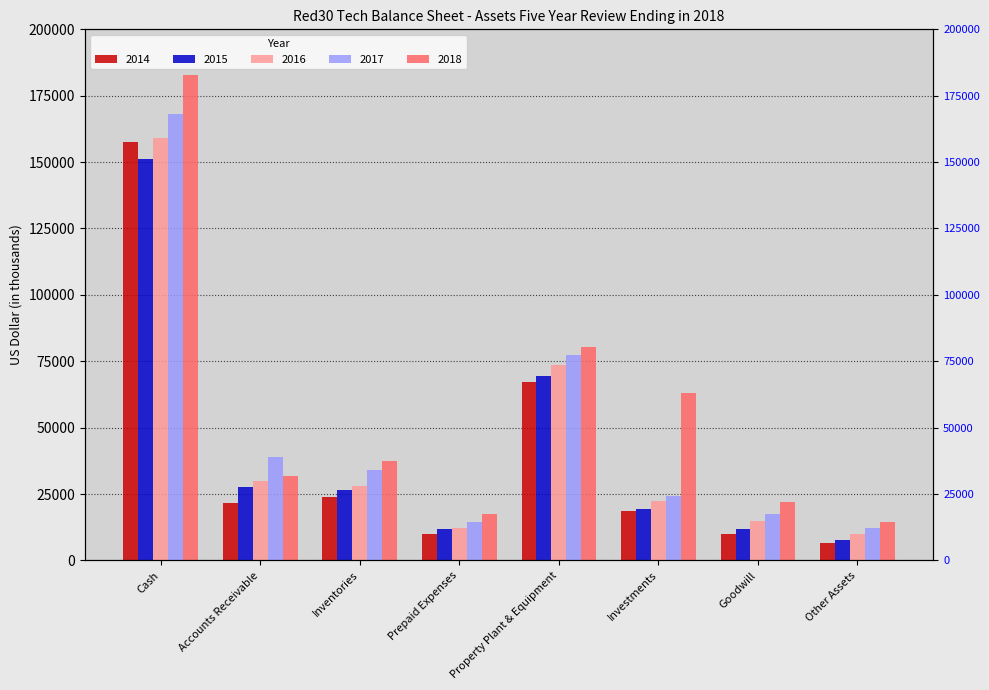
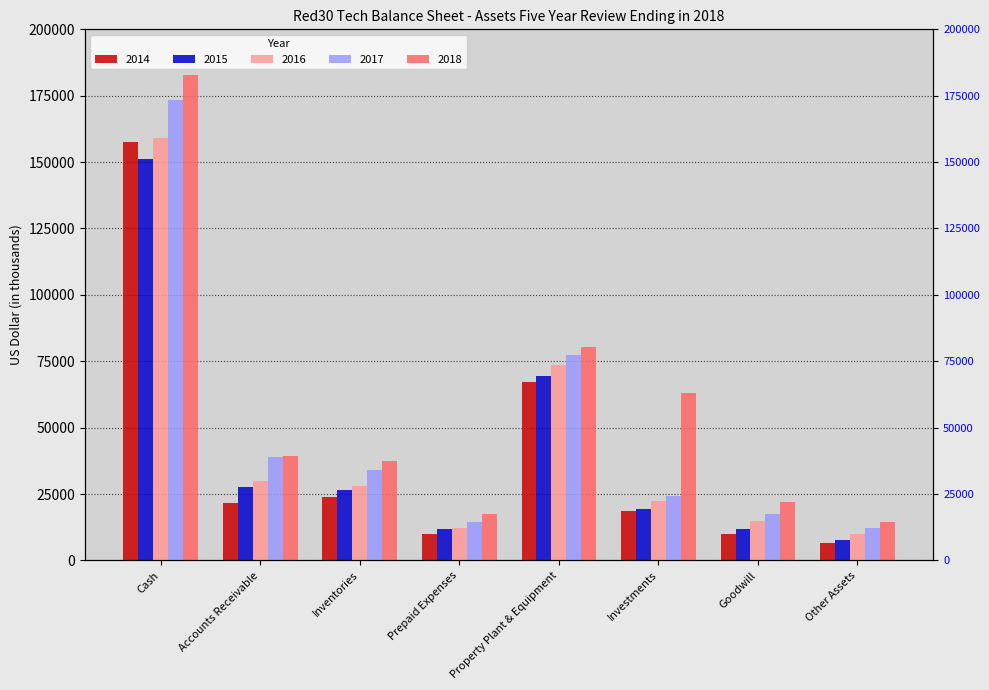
2017, Cash: 168000 -> 173000
2018, Accounts Receivable: 32000 -> 39000
